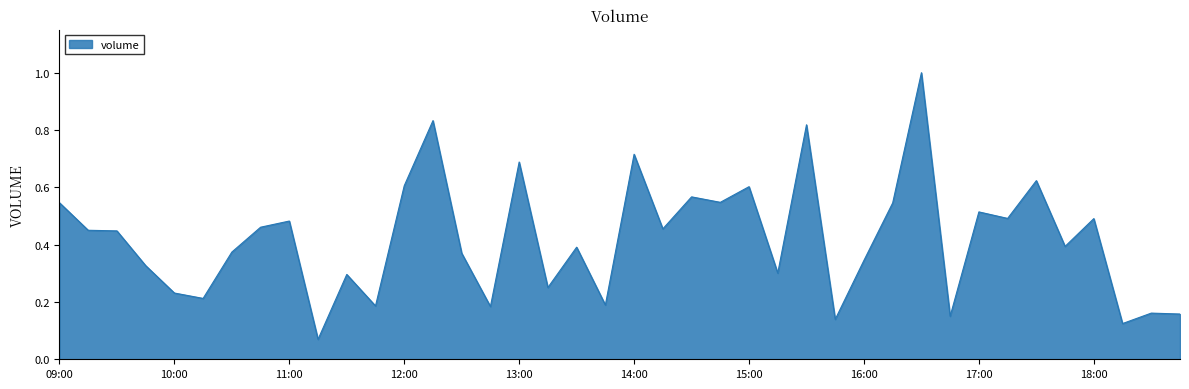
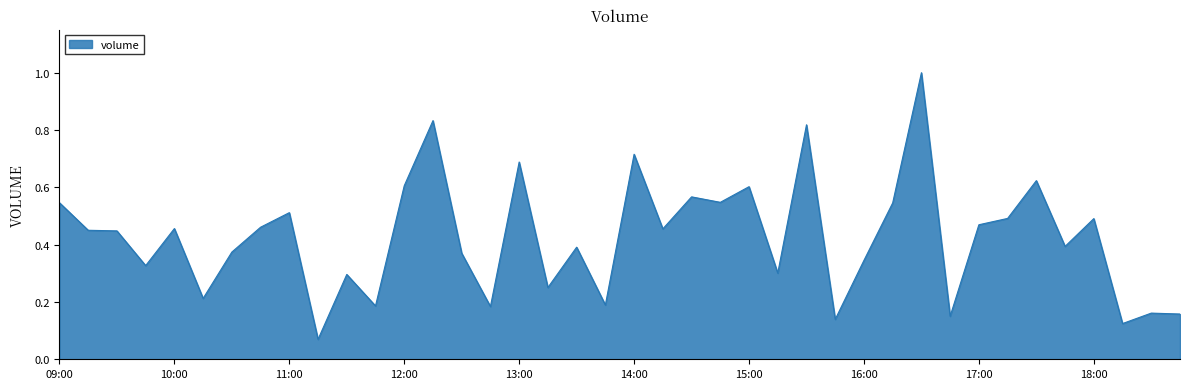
10:00: 0.23 -> 0.46
11:00: 0.48 -> 0.51
17:00: 0.51 -> 0.47
